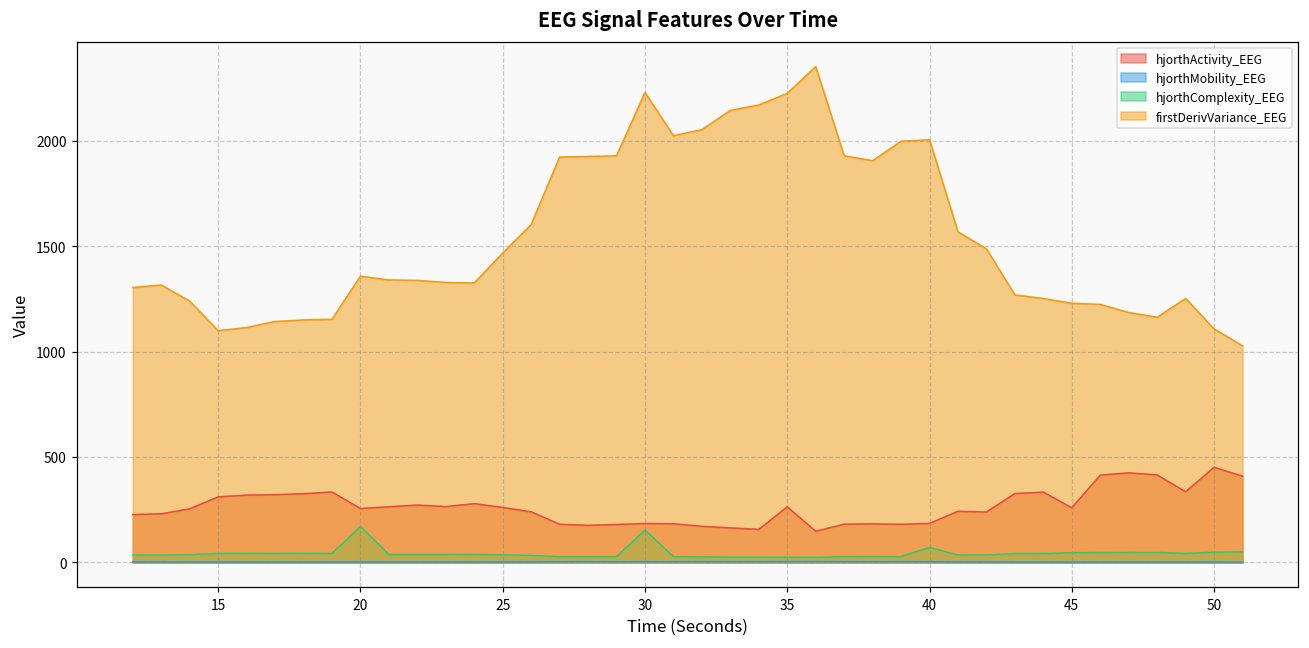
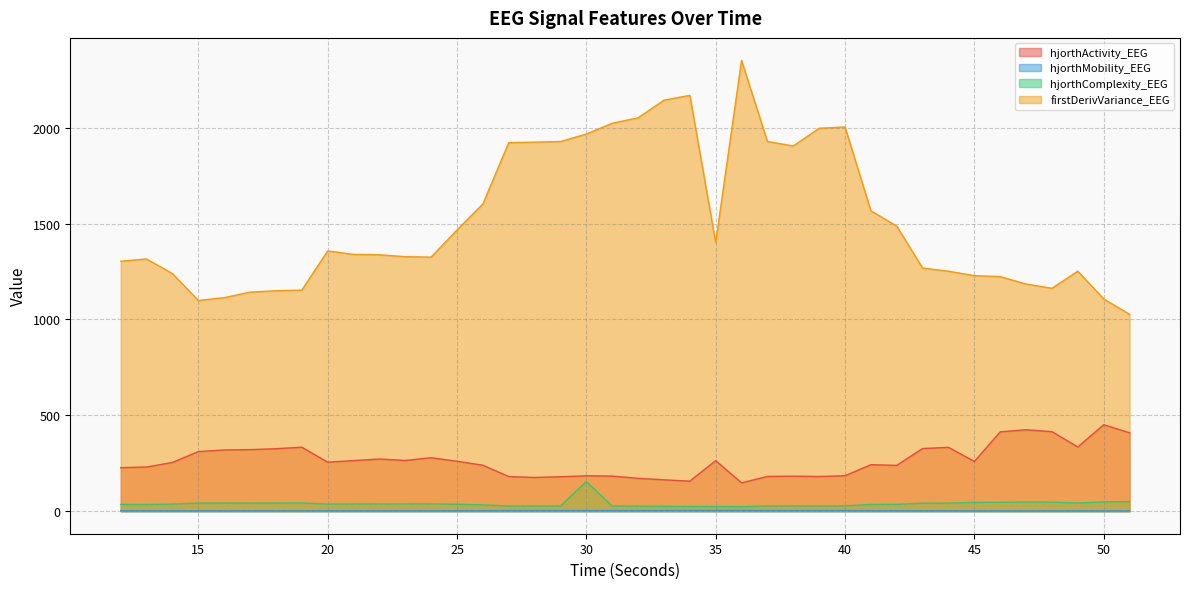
hjorthComplexity_EEG, 20: 170 -> 40
firstDerivVariance_EEG, 30: 2230 -> 1970
firstDerivVariance_EEG, 35: 2220 -> 1400
hjorthComplexity_EEG, 40: 70 -> 30
